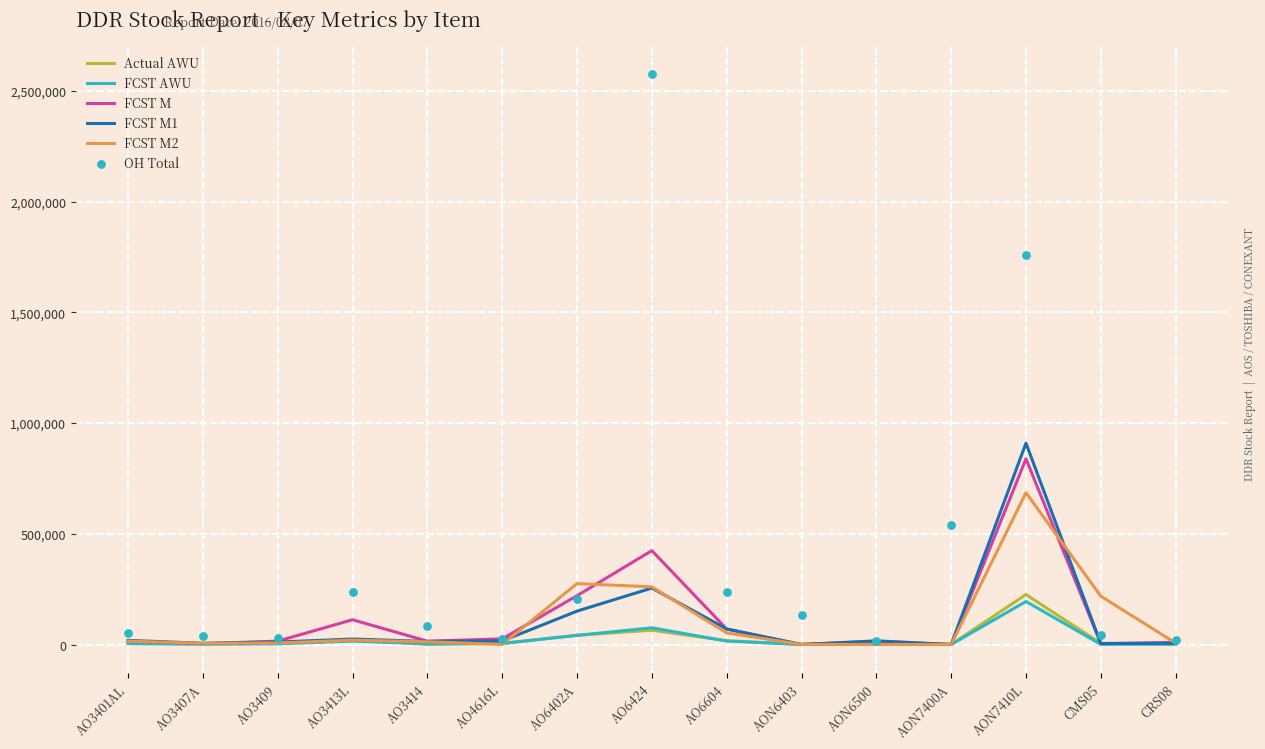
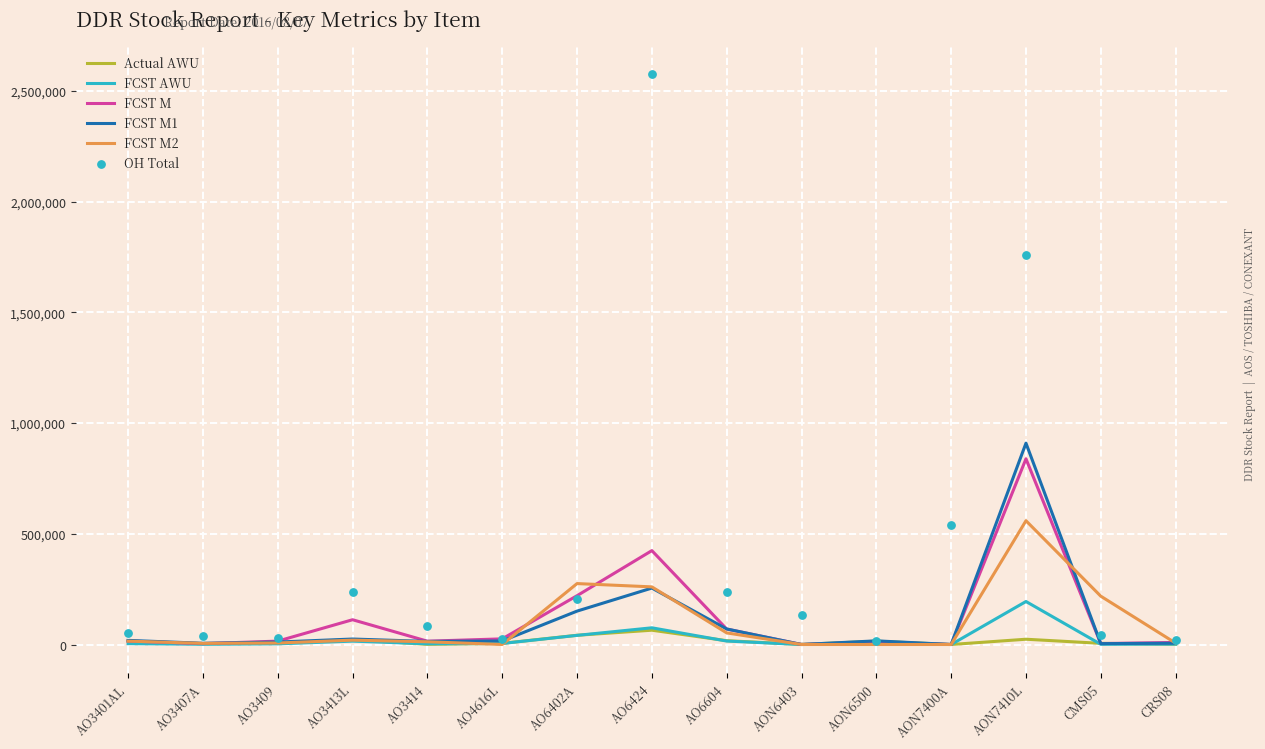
Actual AWU, AON7410L: 230,000 -> 20,000
FCST M2, AON7410L: 690,000 -> 560,000
